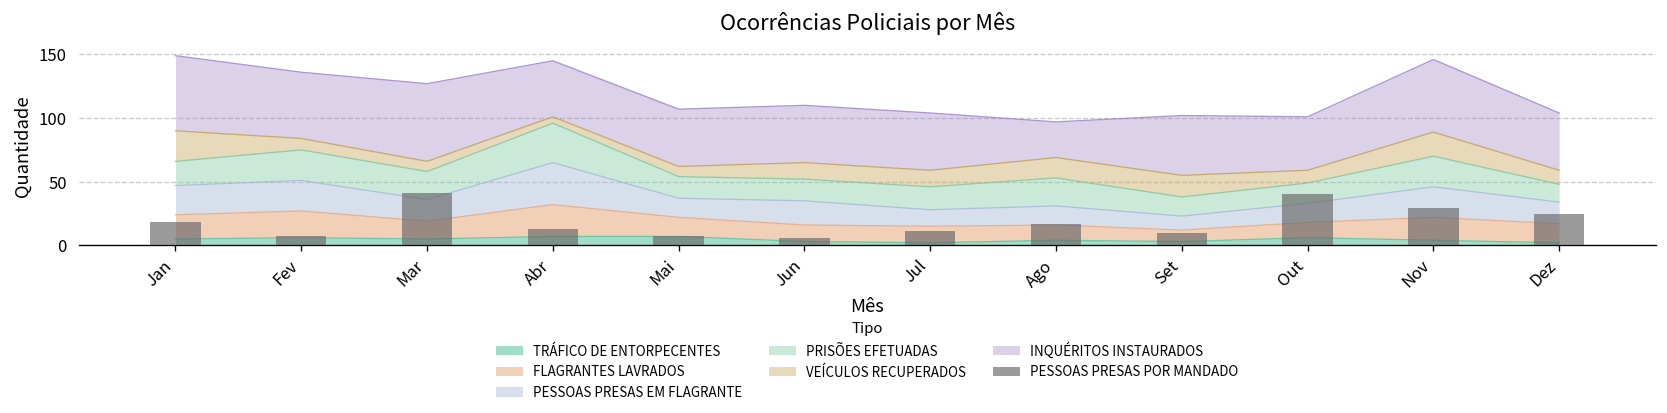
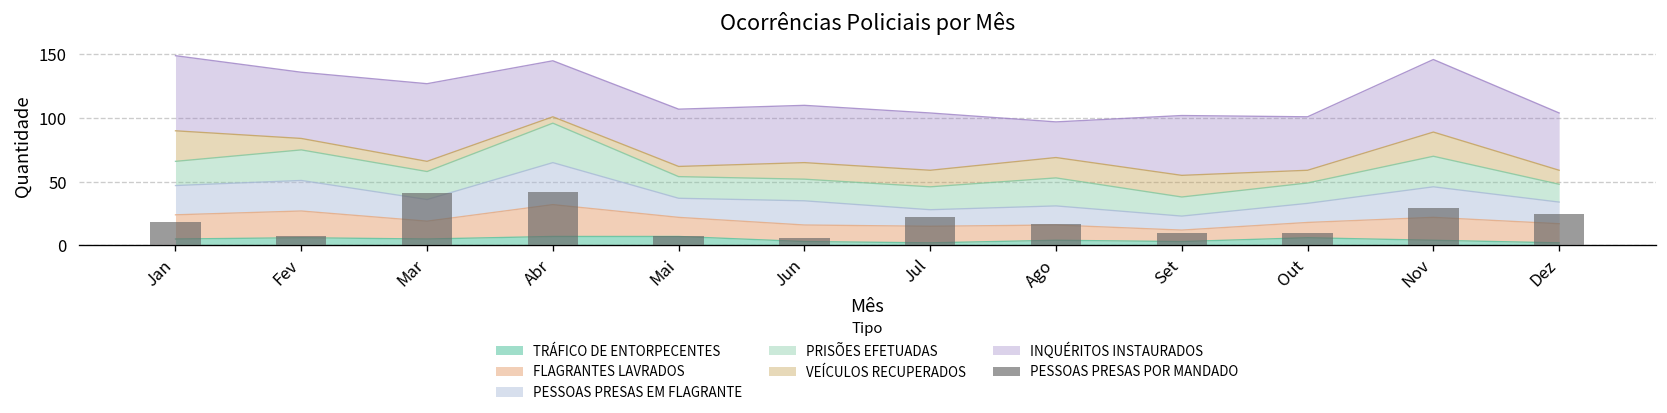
PESSOAS PRESAS POR MANDADO, Abr: 13 -> 42
PESSOAS PRESAS POR MANDADO, Jul: 11 -> 22
PESSOAS PRESAS POR MANDADO, Out: 40 -> 10
